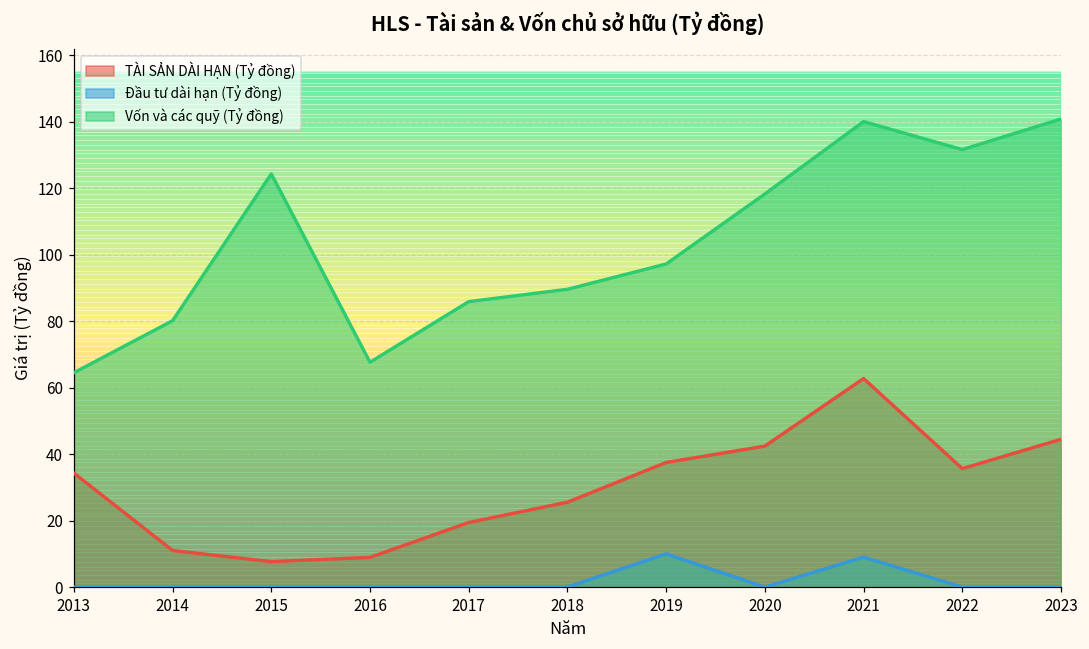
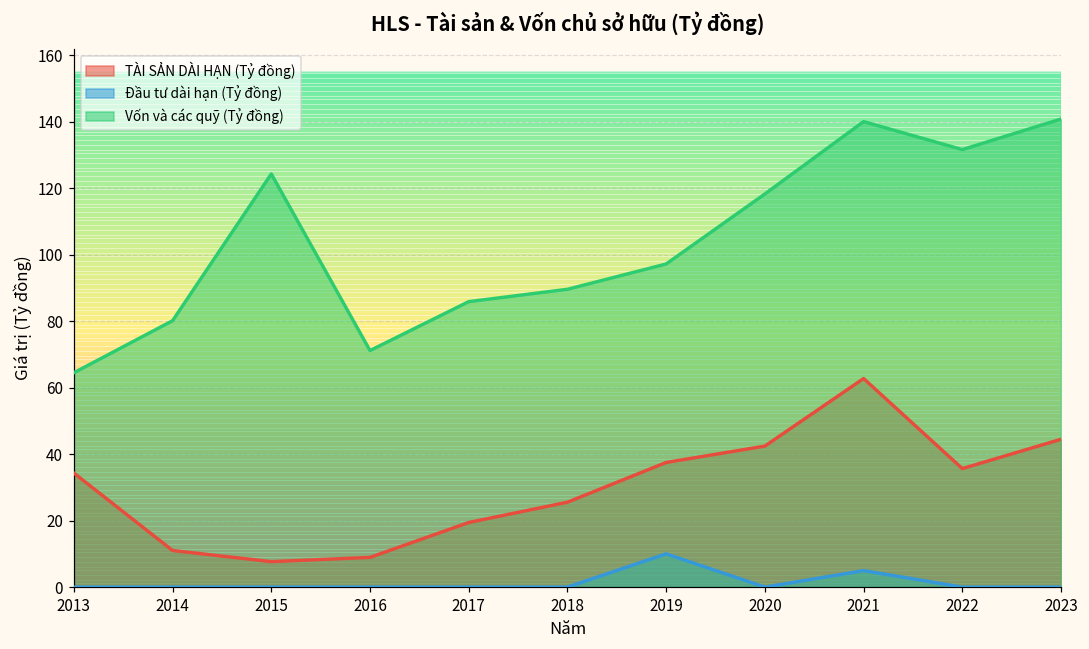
Vốn và các quỹ (Tỷ đồng), 2016: 68 -> 71
Đầu tư dài hạn (Tỷ đồng), 2021: 9 -> 5
